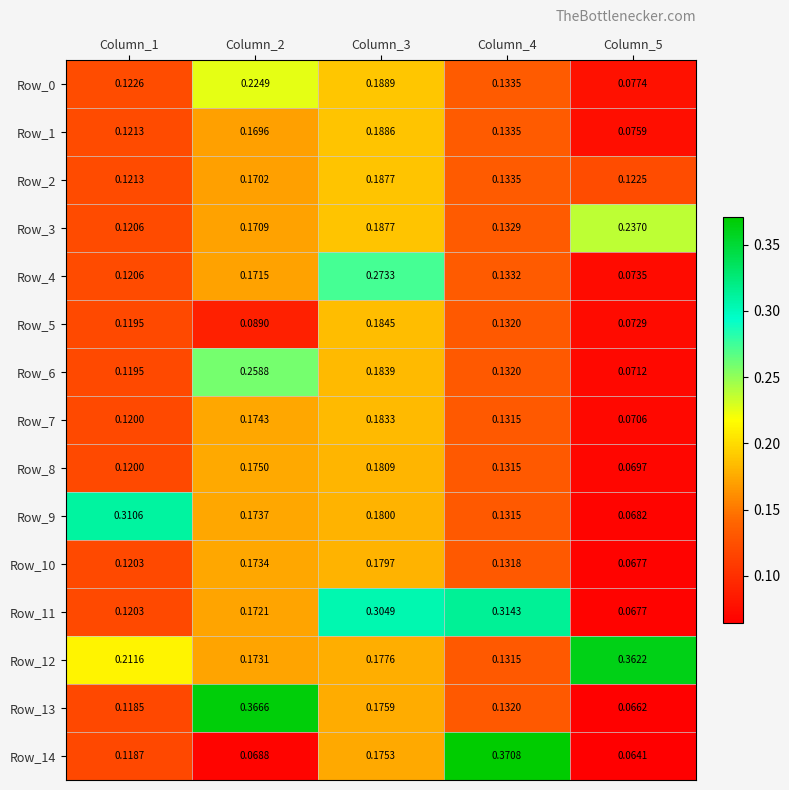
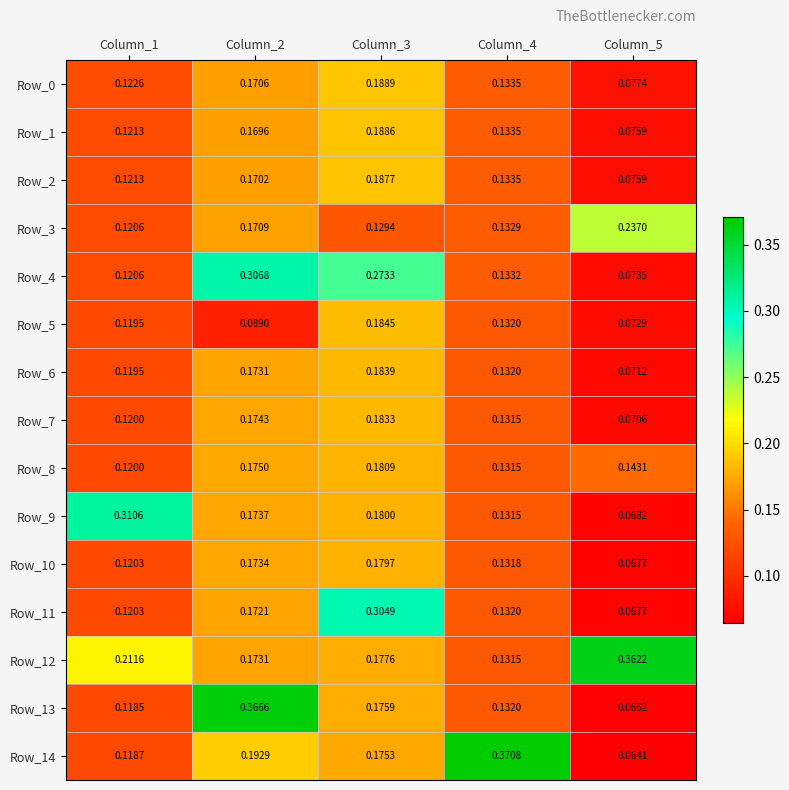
Row_0, Column_2: 0.2249 -> 0.1706
Row_2, Column_5: 0.1225 -> 0.0759
Row_3, Column_3: 0.1877 -> 0.1294
Row_4, Column_2: 0.1715 -> 0.3068
Row_6, Column_2: 0.2588 -> 0.1731
Row_8, Column_5: 0.0697 -> 0.1431
Row_11, Column_4: 0.3143 -> 0.1320
Row_14, Column_2: 0.0688 -> 0.1929
